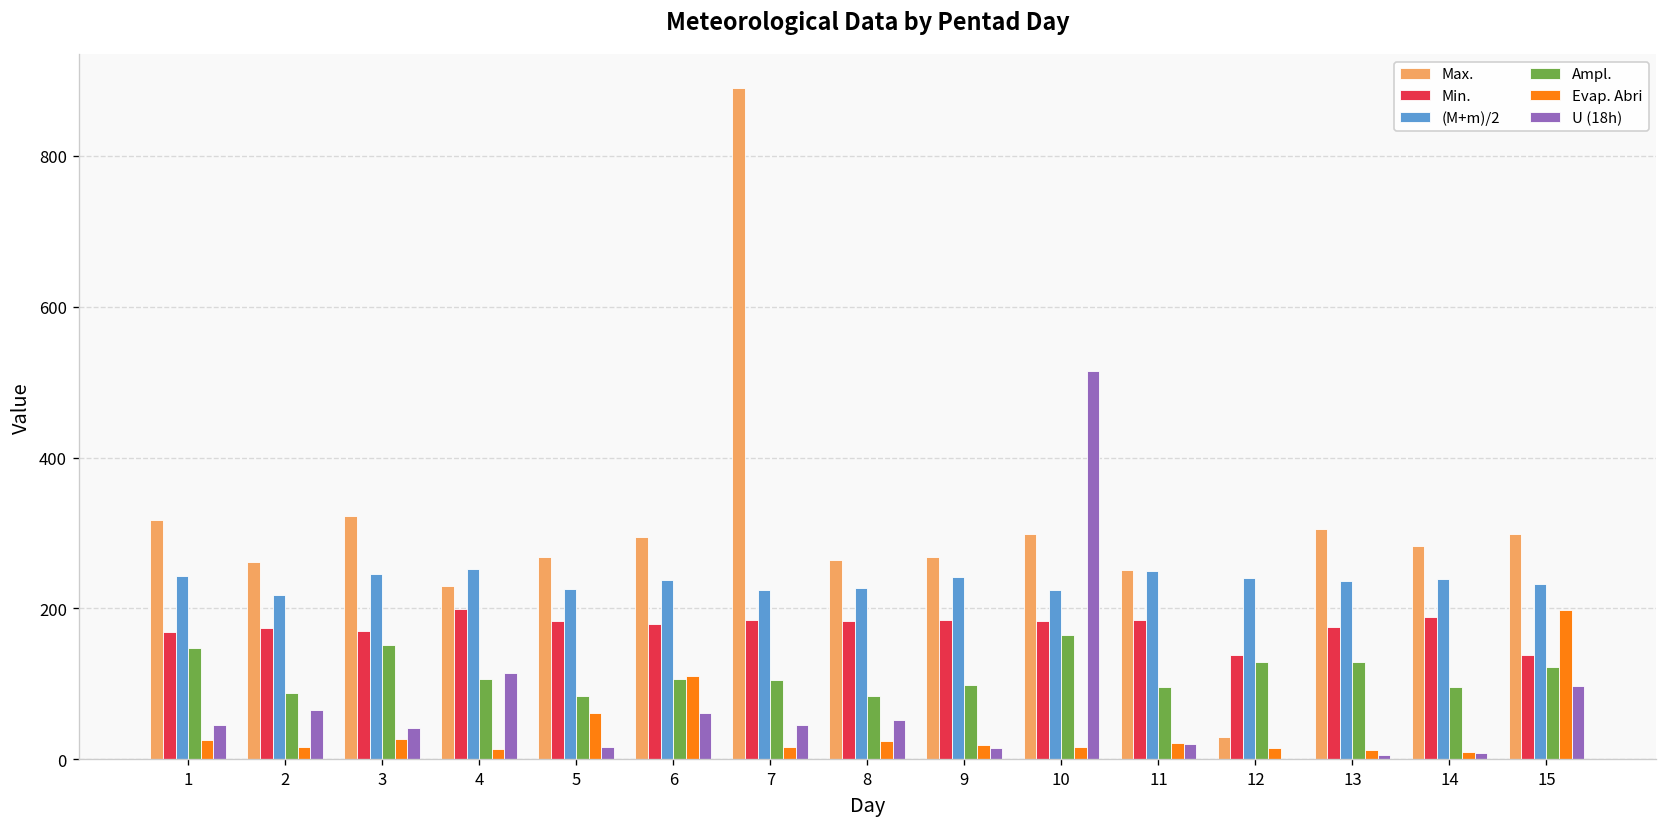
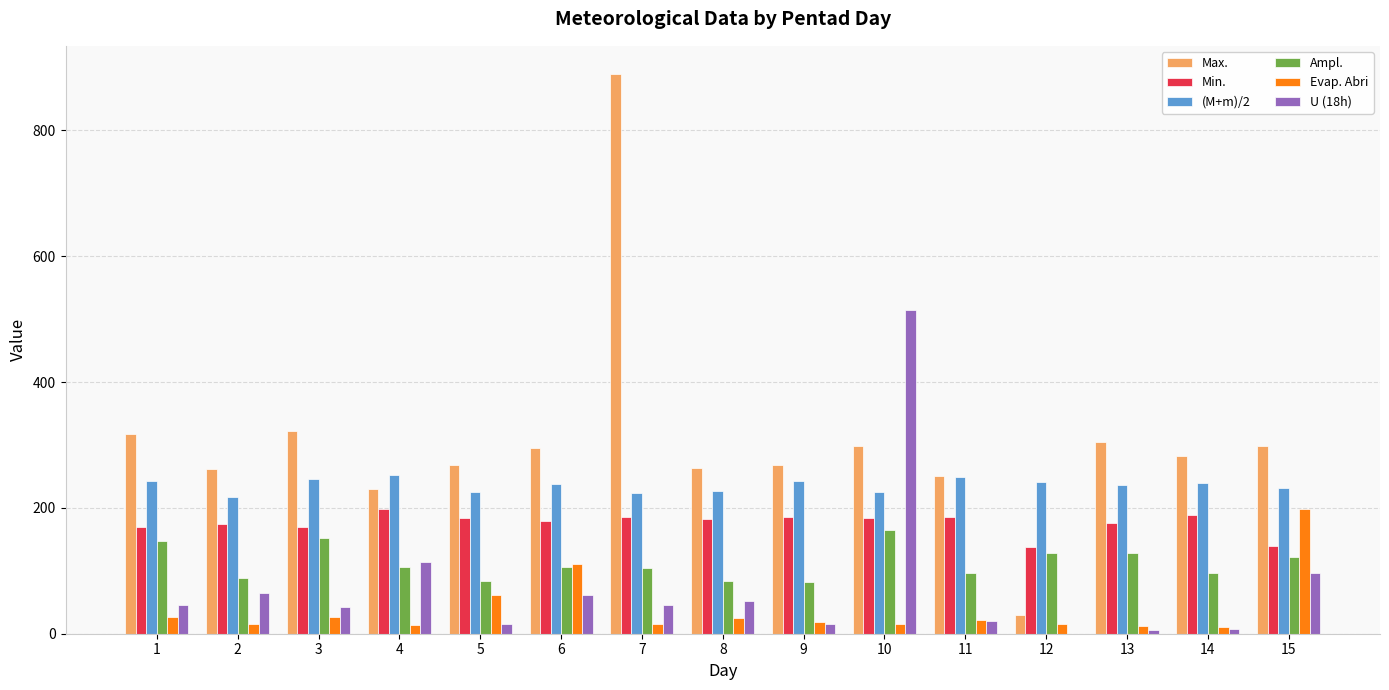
Ampl., 9: 100 -> 80
